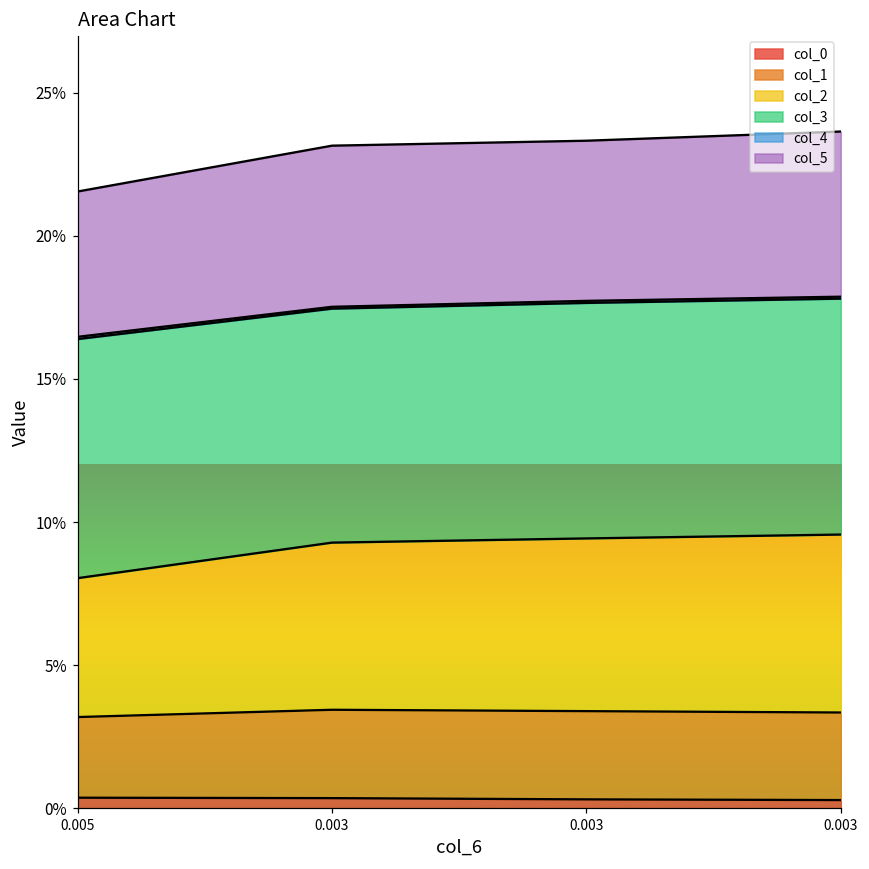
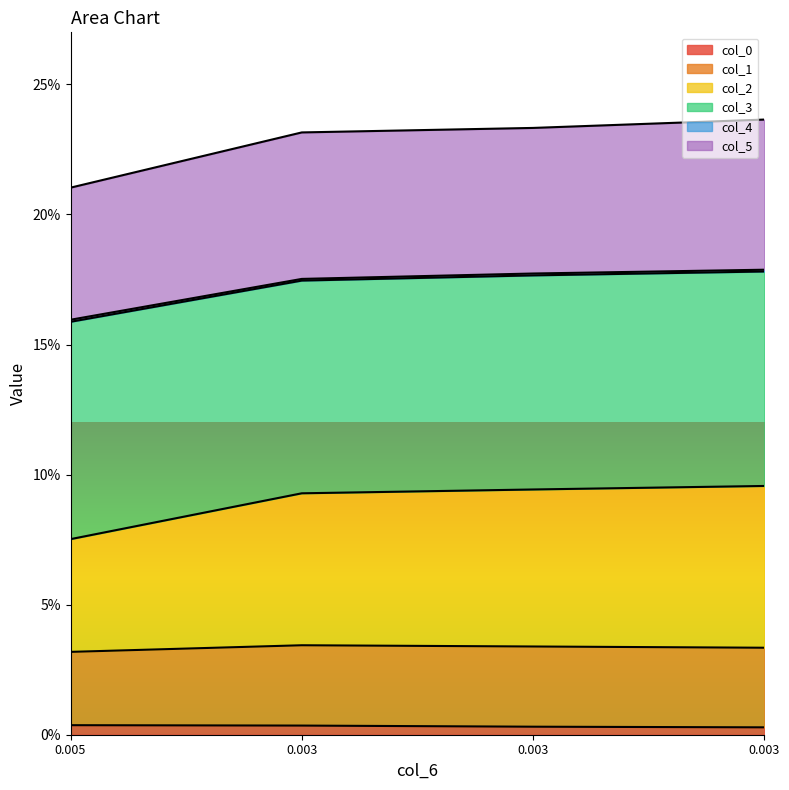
col_2, 0.005: 4.9% -> 4.3%
